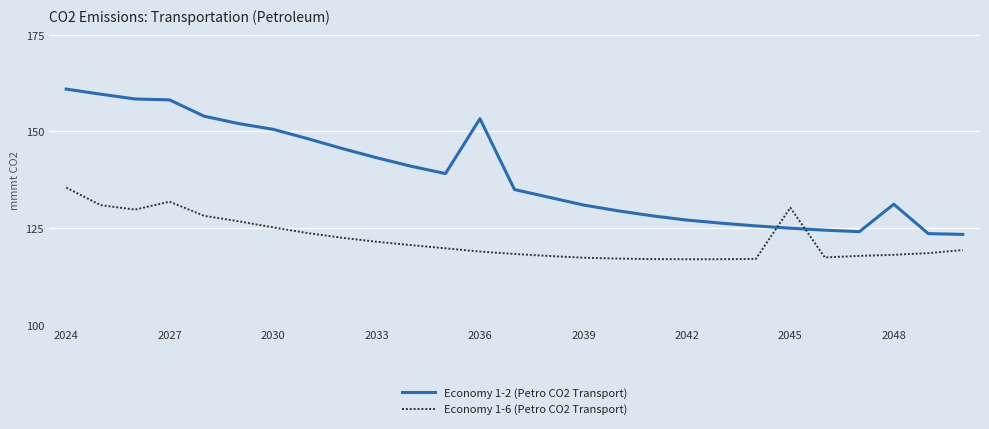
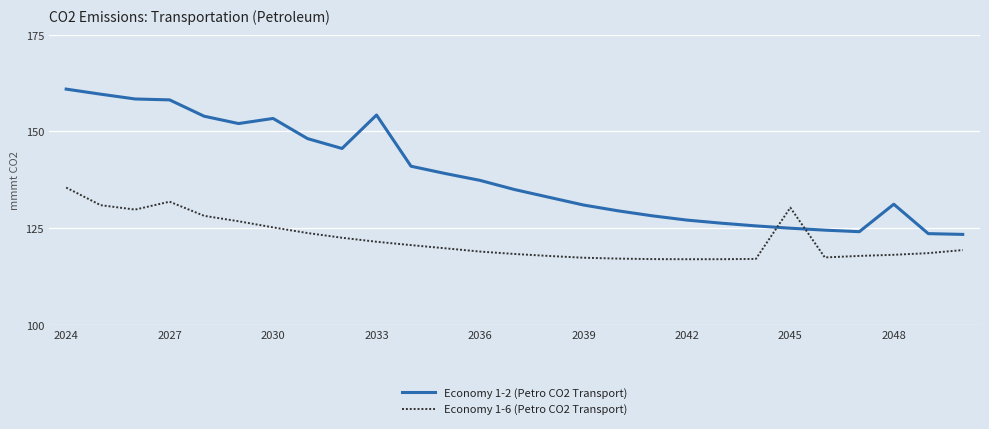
Economy 1-2 (Petro CO2 Transport), 2030: 151 -> 153
Economy 1-2 (Petro CO2 Transport), 2033: 143 -> 154
Economy 1-2 (Petro CO2 Transport), 2036: 153 -> 137
